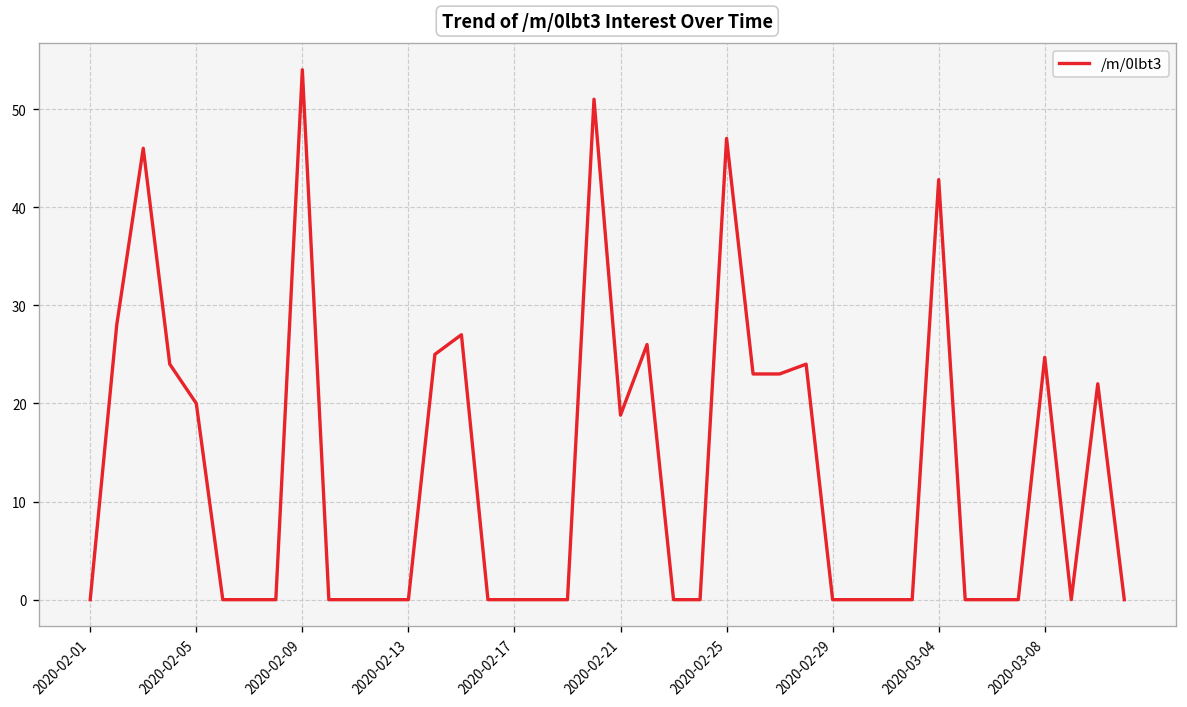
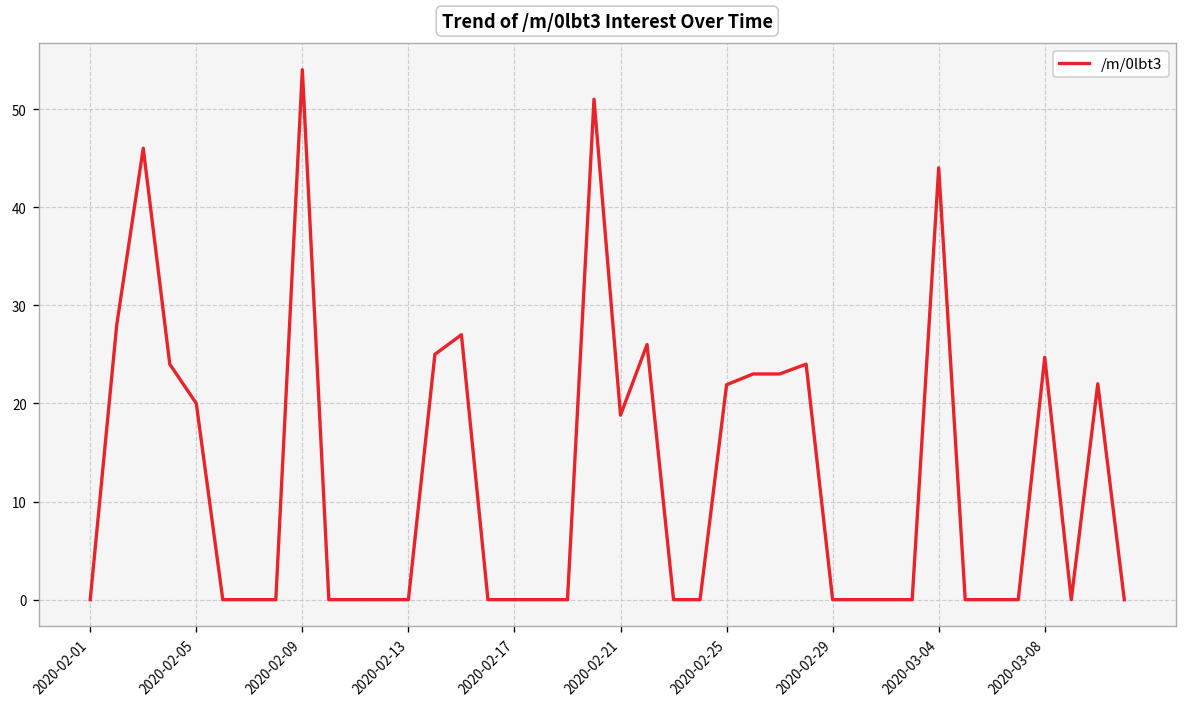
2020-02-25: 47 -> 22
2020-03-04: 43 -> 44
